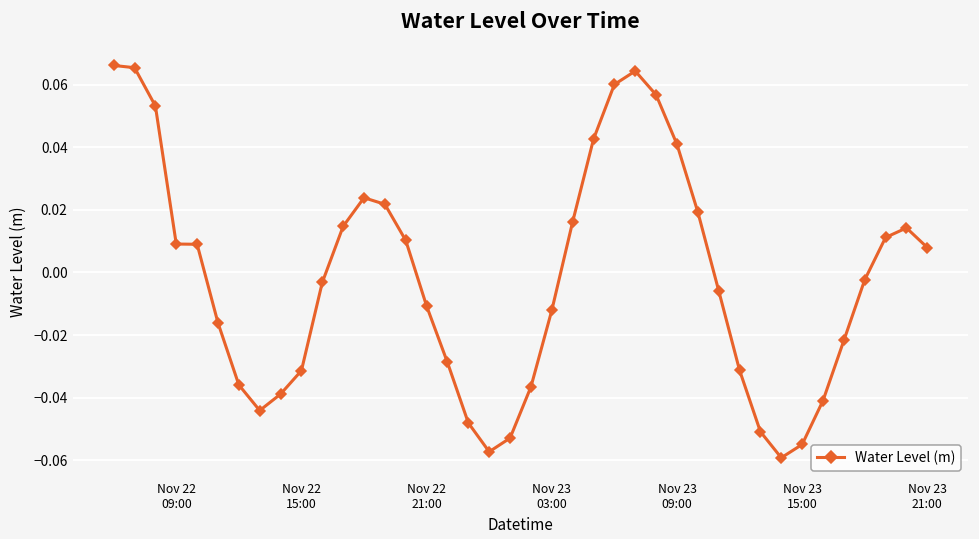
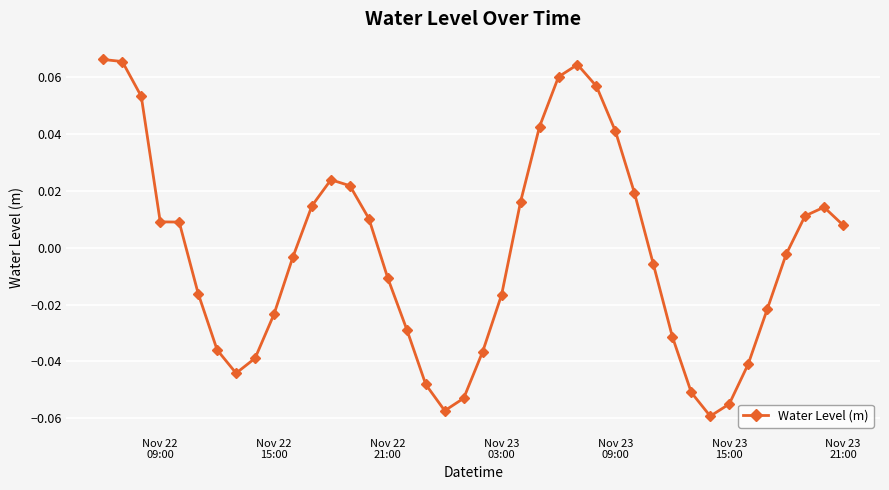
Nov 22 15:00: -0.031 -> -0.023
Nov 23 03:00: -0.012 -> -0.017
